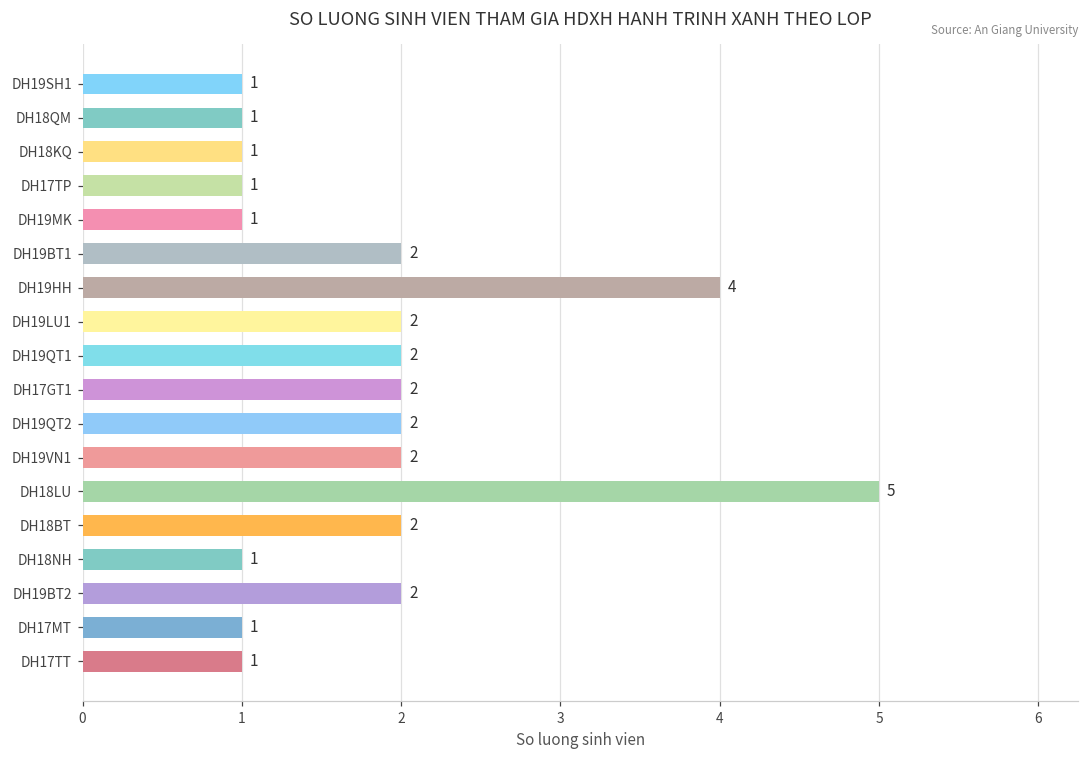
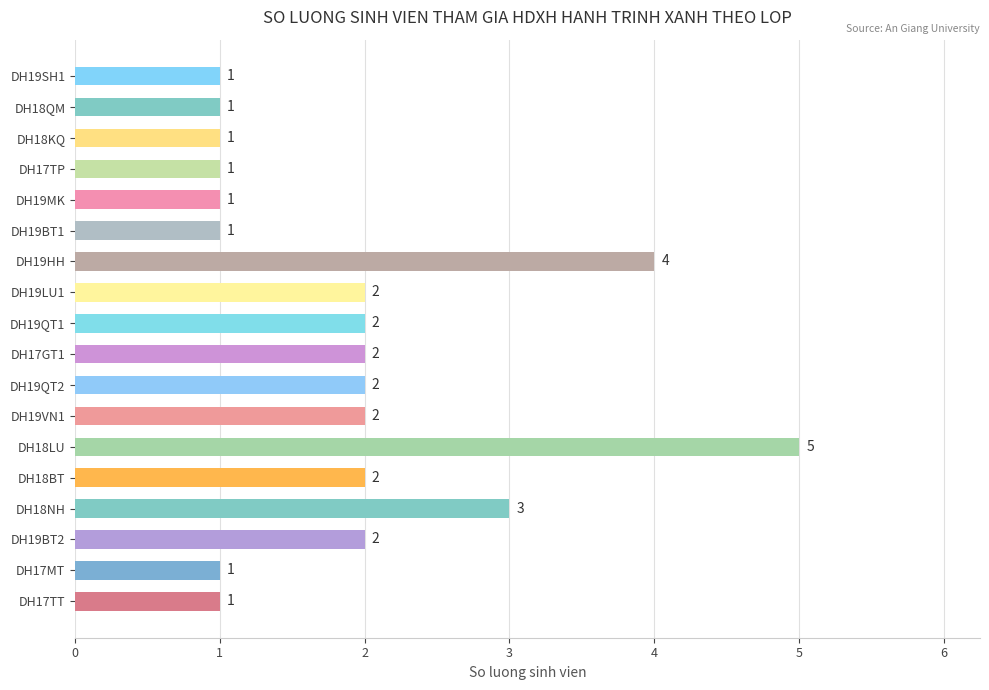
DH19BT1: 2 -> 1
DH18NH: 1 -> 3
